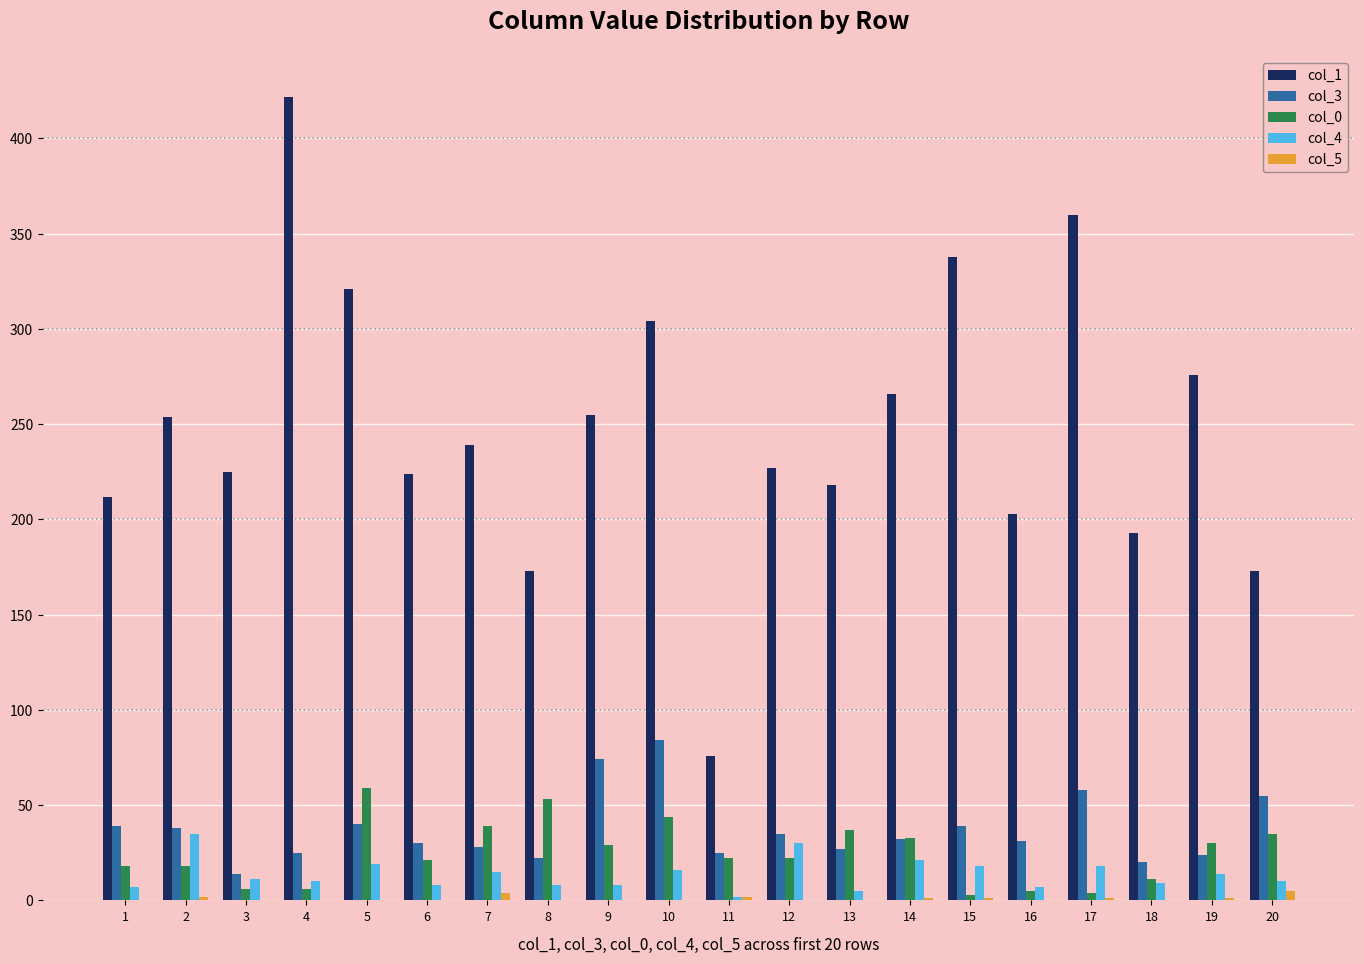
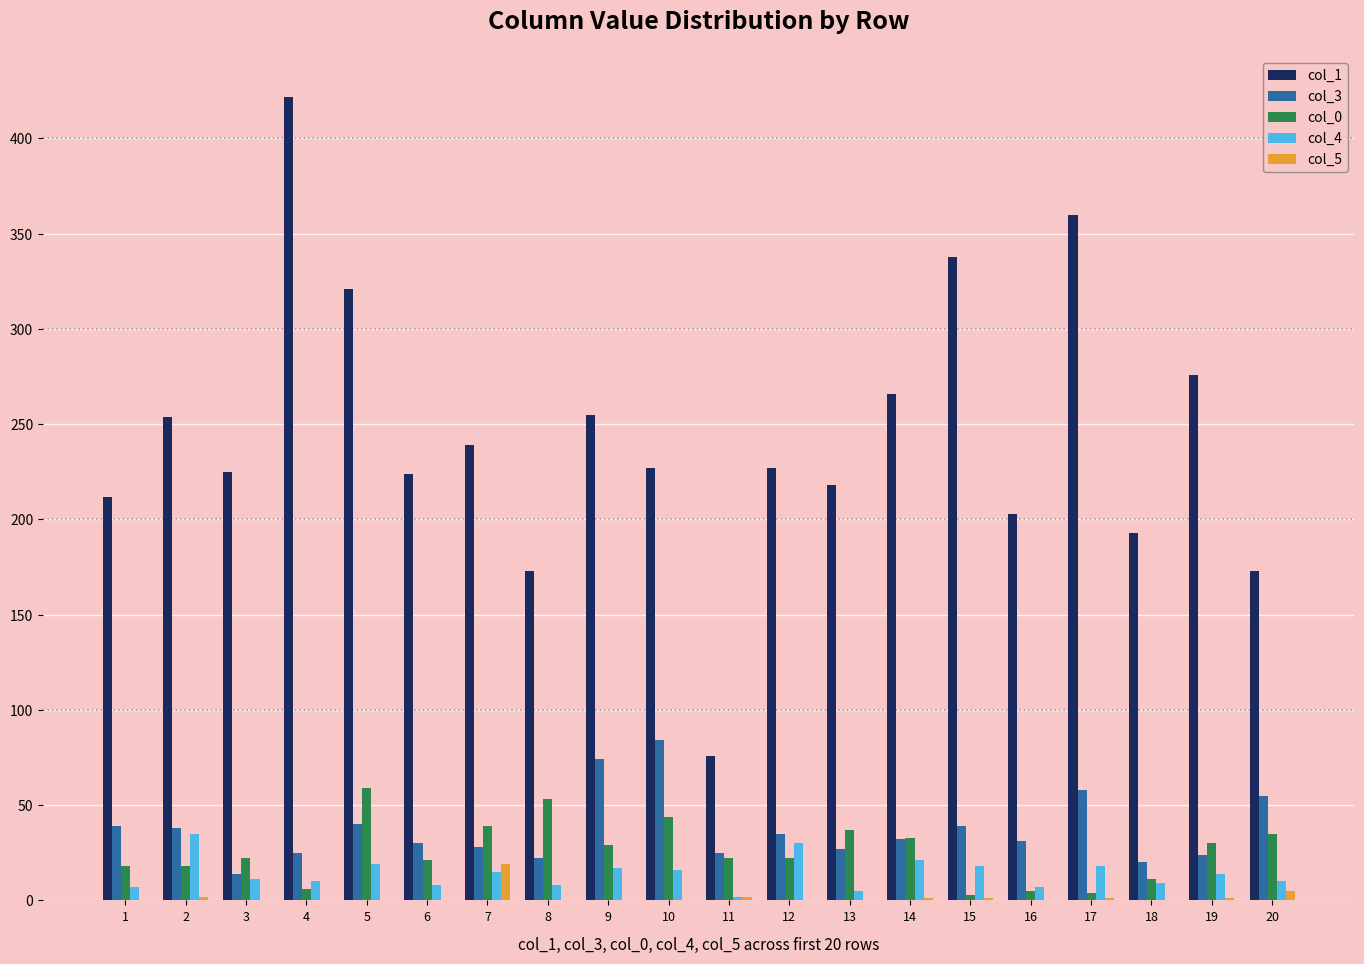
col_0, 3: 6 -> 22
col_5, 7: 4 -> 19
col_4, 9: 8 -> 17
col_1, 10: 304 -> 227
